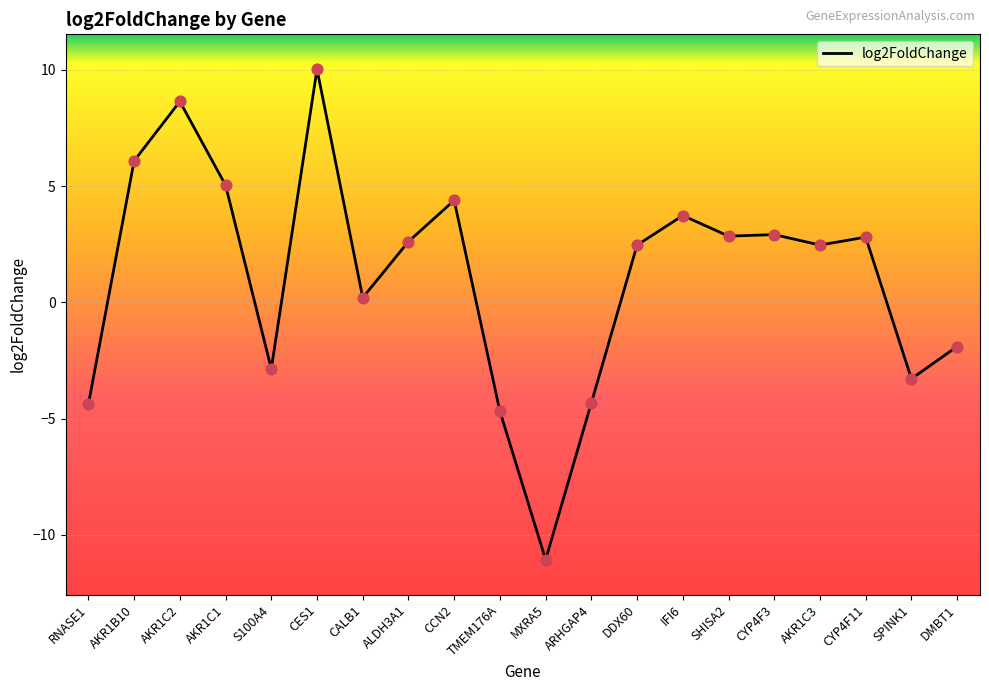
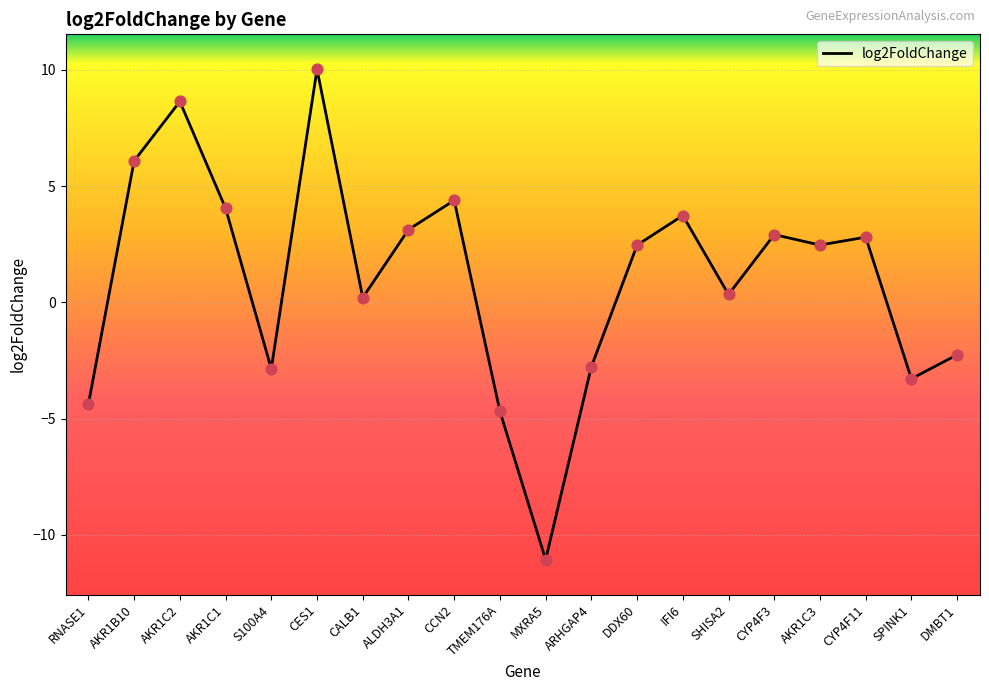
AKR1C1: 5.0 -> 4.0
ALDH3A1: 2.6 -> 3.1
ARHGAP4: -4.3 -> -2.8
SHISA2: 2.8 -> 0.3
DMBT1: -1.9 -> -2.3
